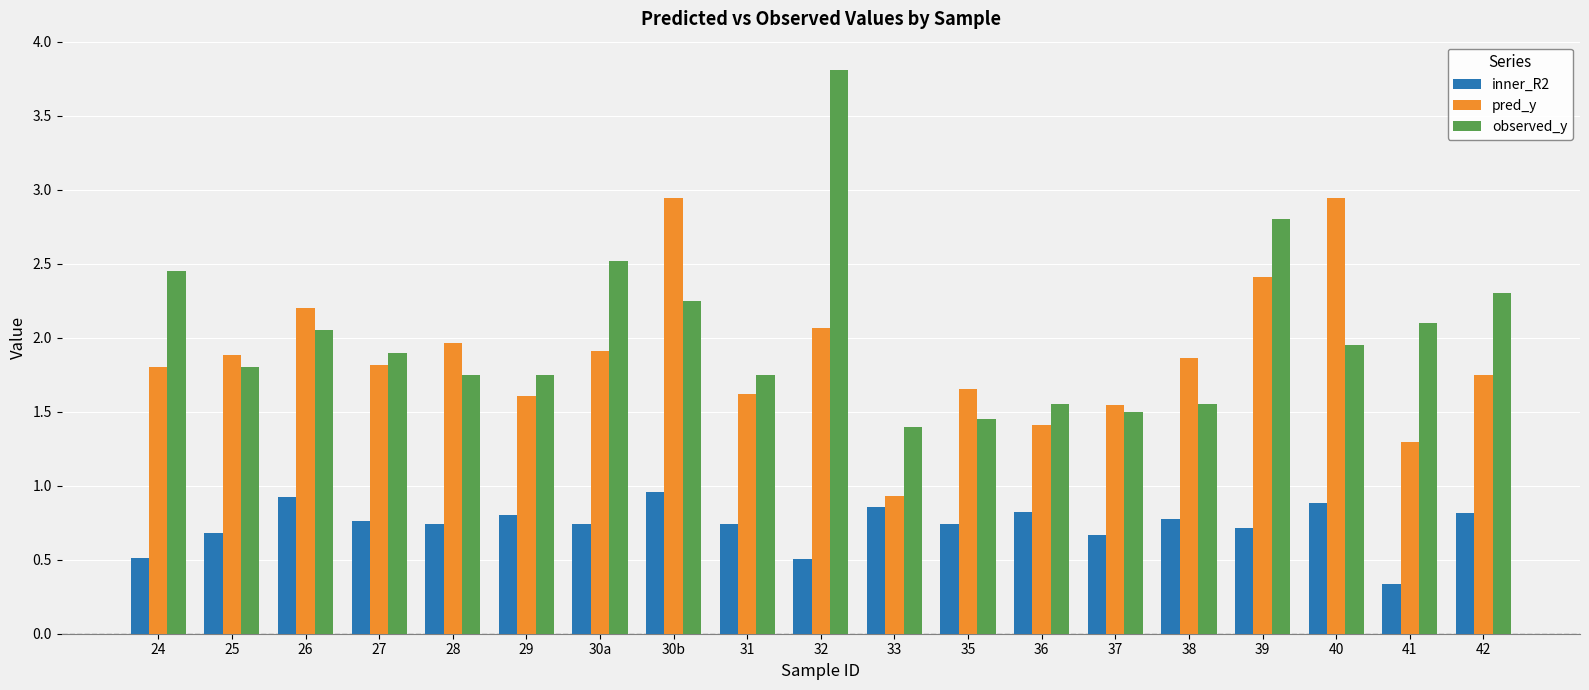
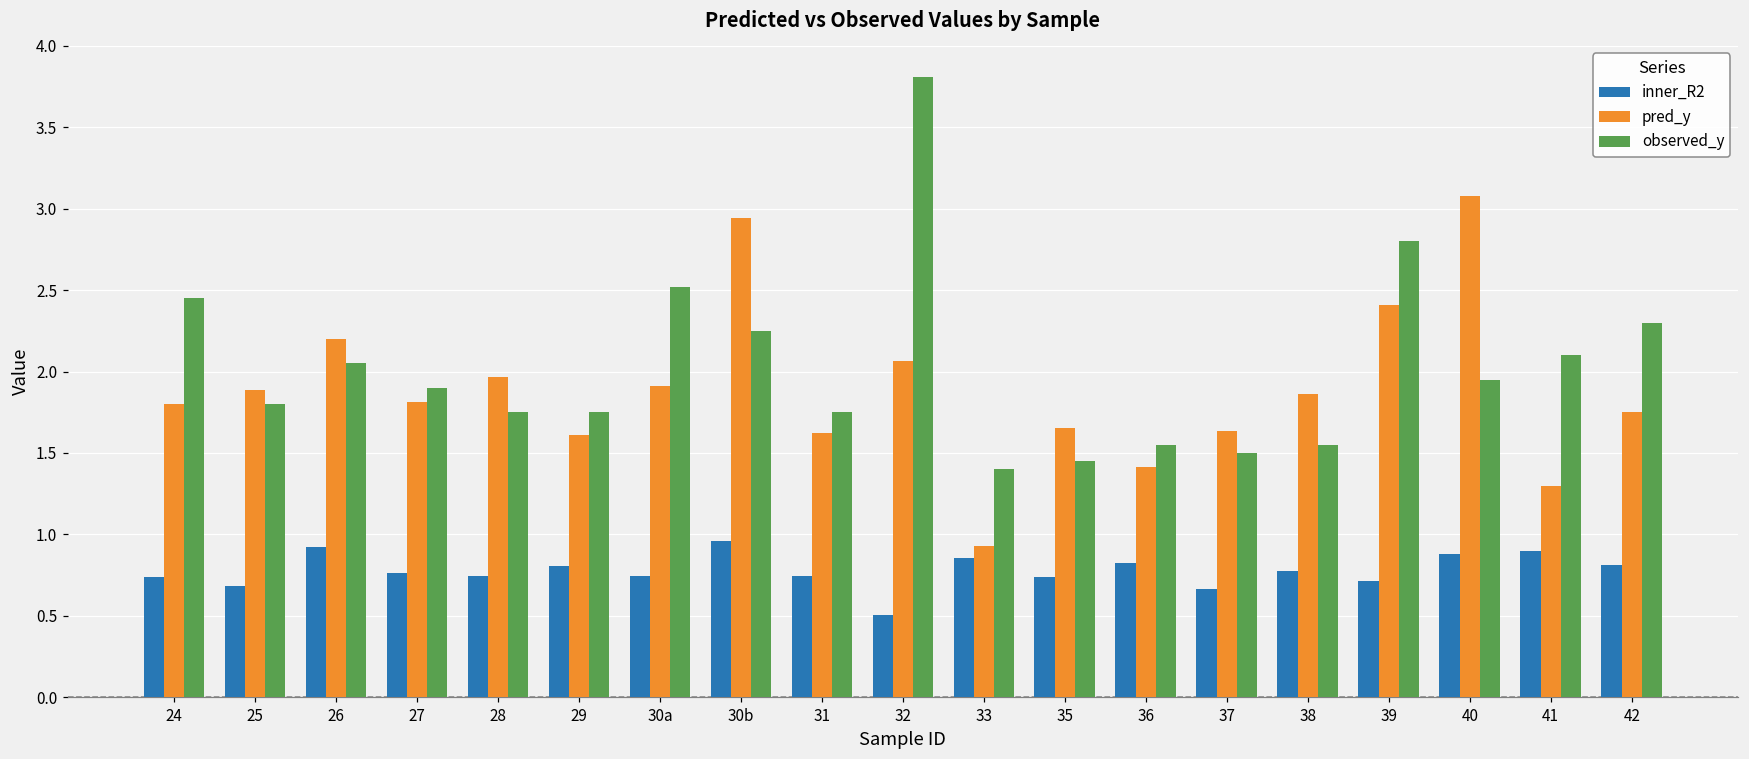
inner_R2, 24: 0.51 -> 0.74
pred_y, 37: 1.55 -> 1.63
pred_y, 40: 2.95 -> 3.08
inner_R2, 41: 0.34 -> 0.90
